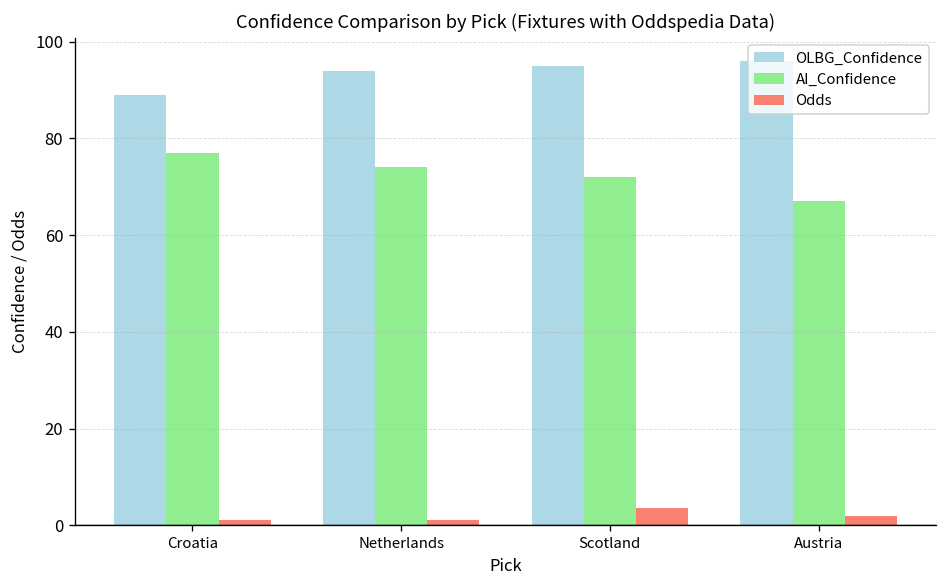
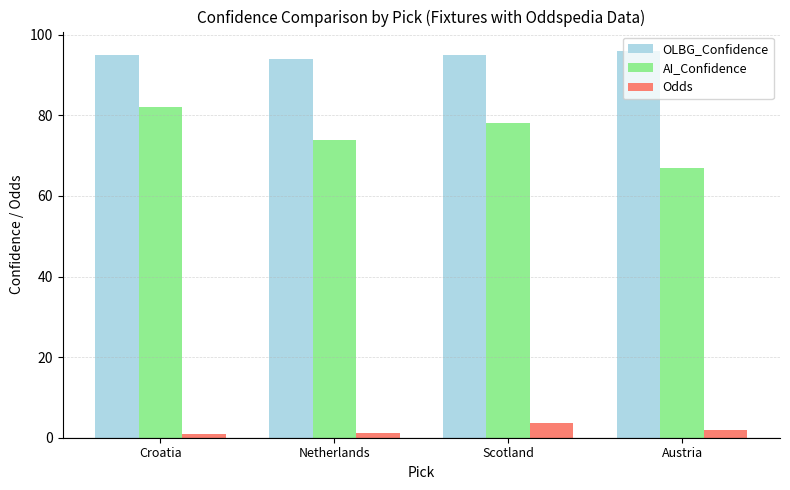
OLBG_Confidence, Croatia: 89 -> 95
AI_Confidence, Croatia: 77 -> 82
AI_Confidence, Scotland: 72 -> 78
